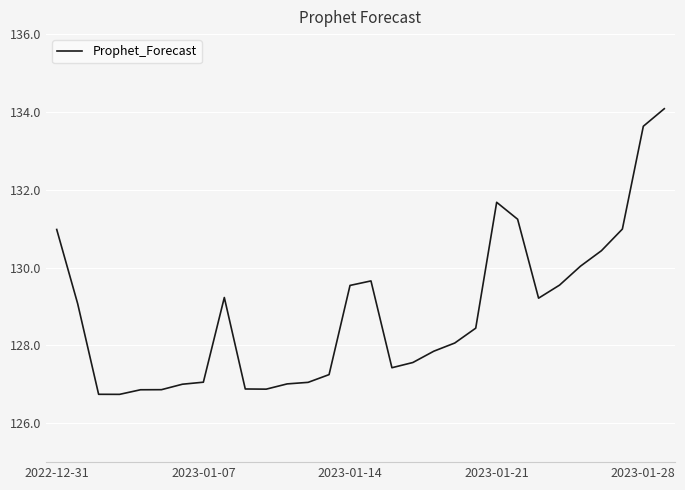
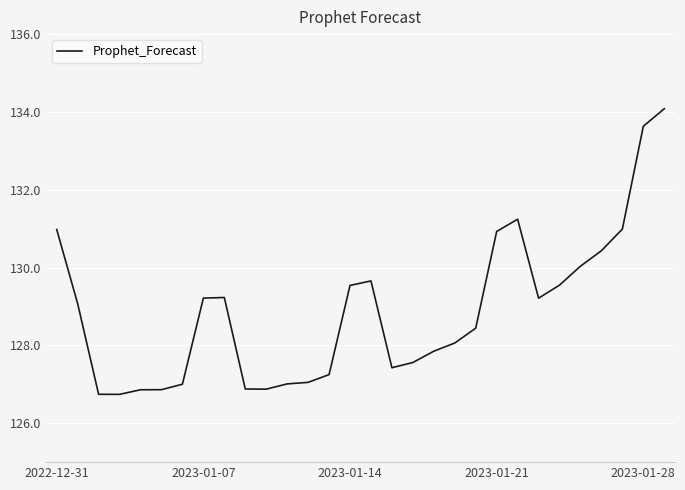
2023-01-07: 127.1 -> 129.2
2023-01-21: 131.7 -> 130.9
